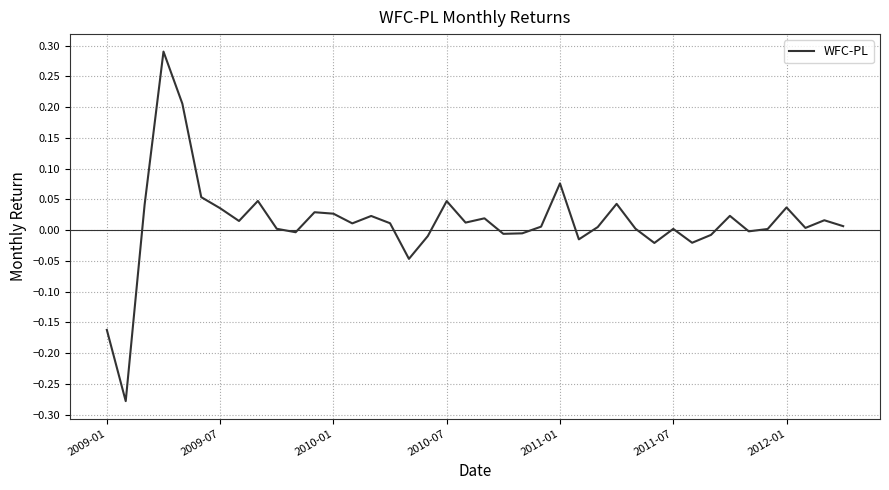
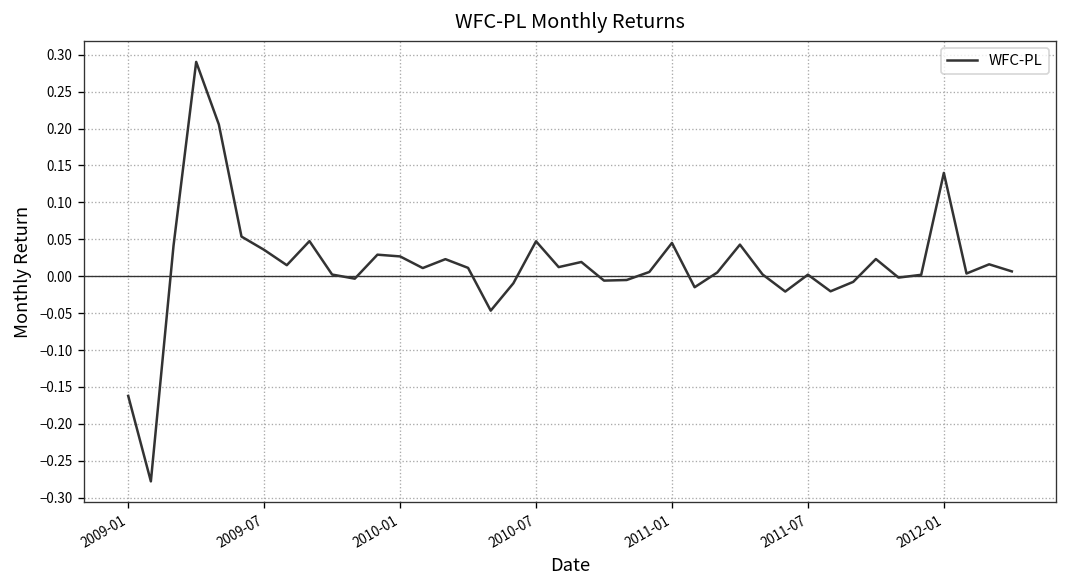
2011-01: 0.08 -> 0.05
2012-01: 0.04 -> 0.14
